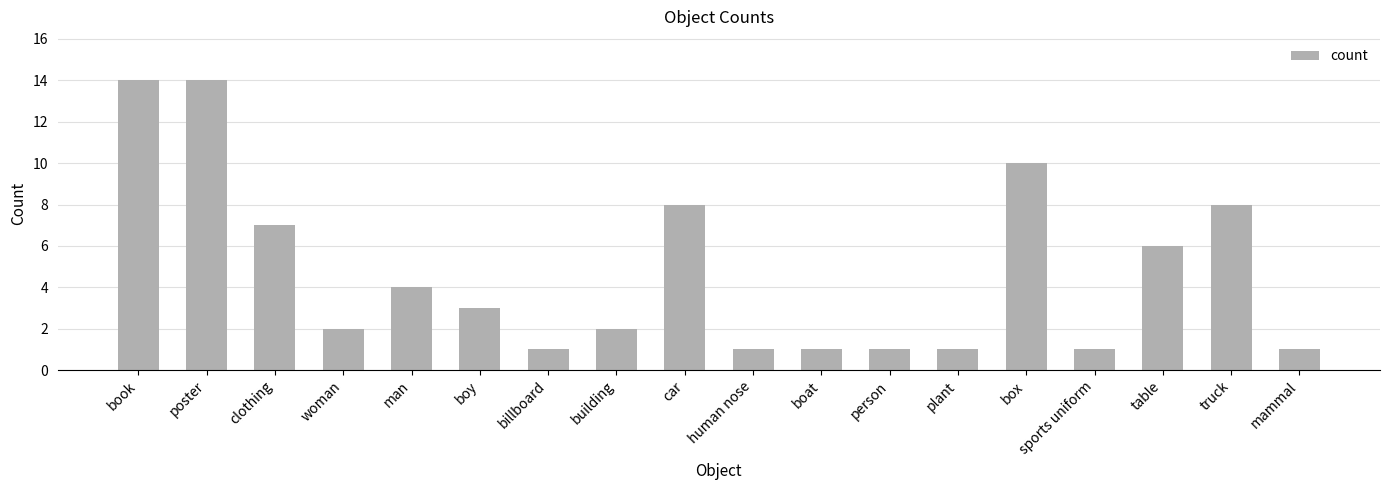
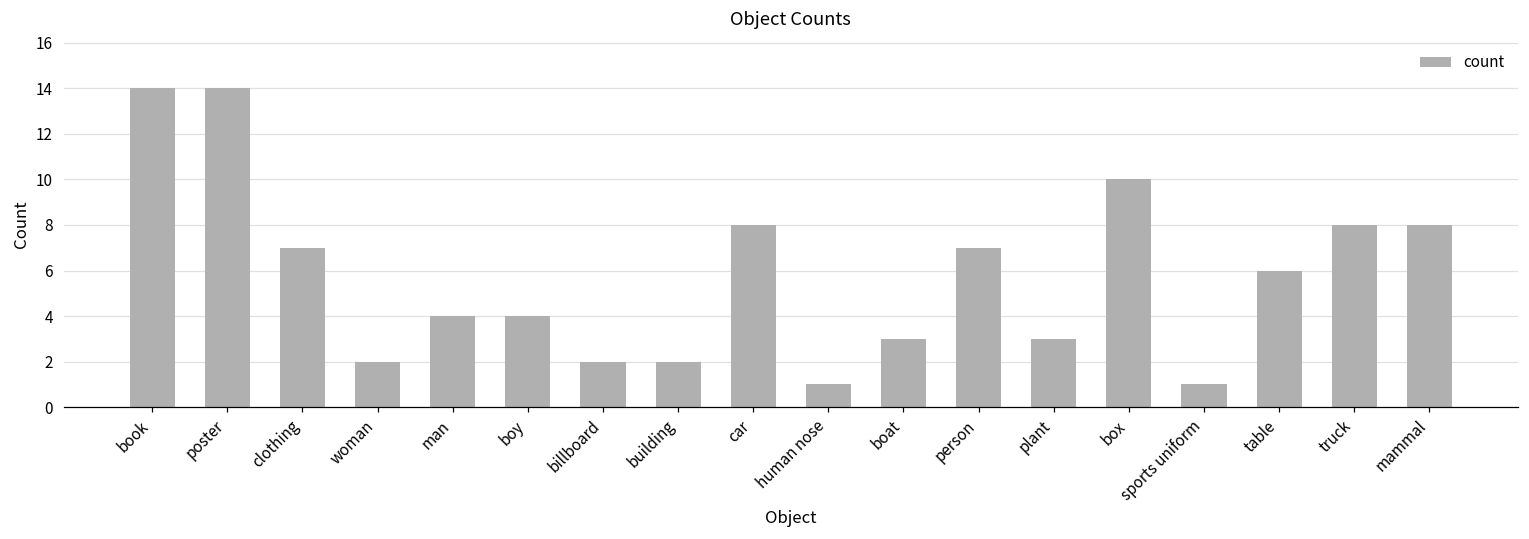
boy: 3 -> 4
billboard: 1 -> 2
boat: 1 -> 3
person: 1 -> 7
plant: 1 -> 3
mammal: 1 -> 8
